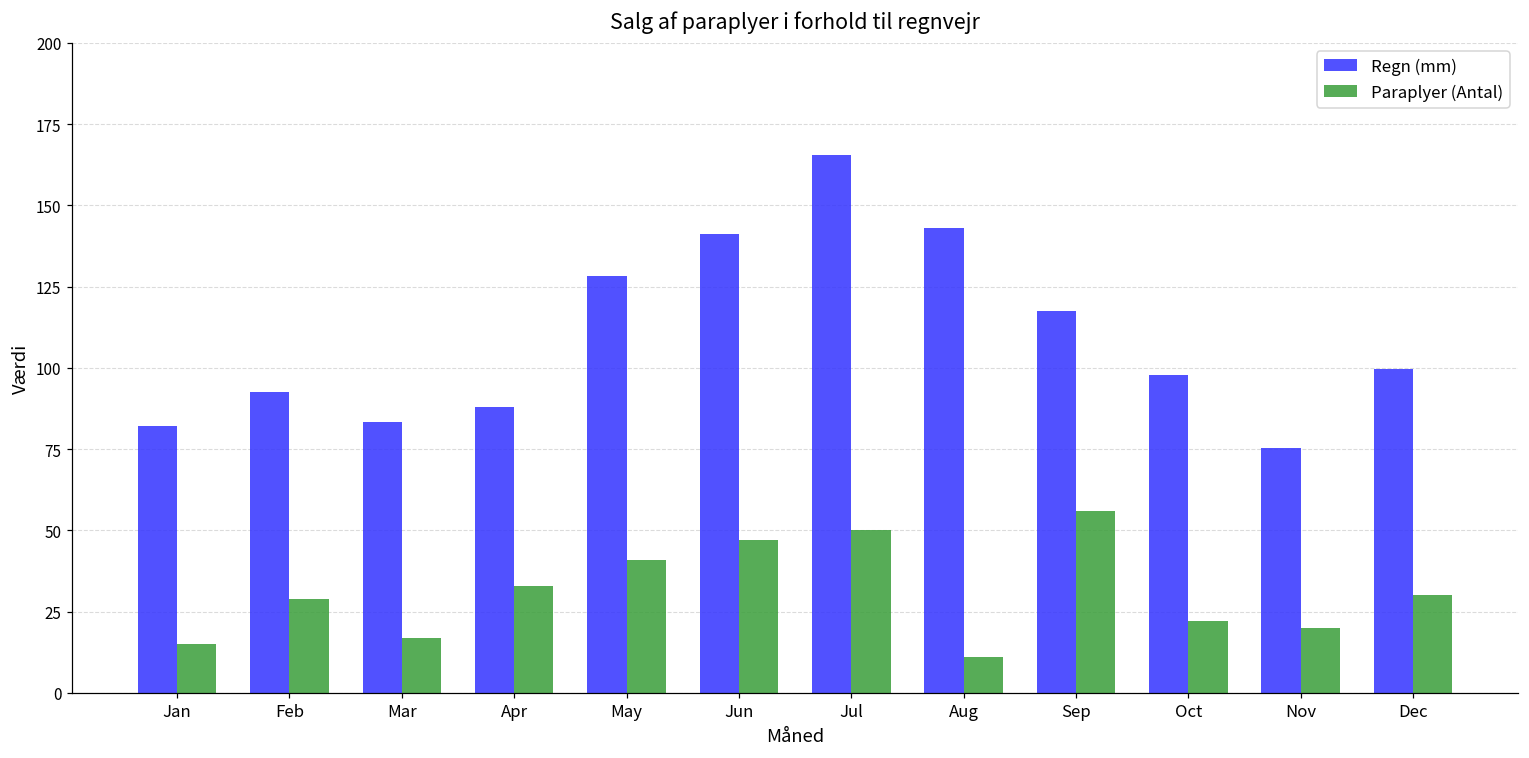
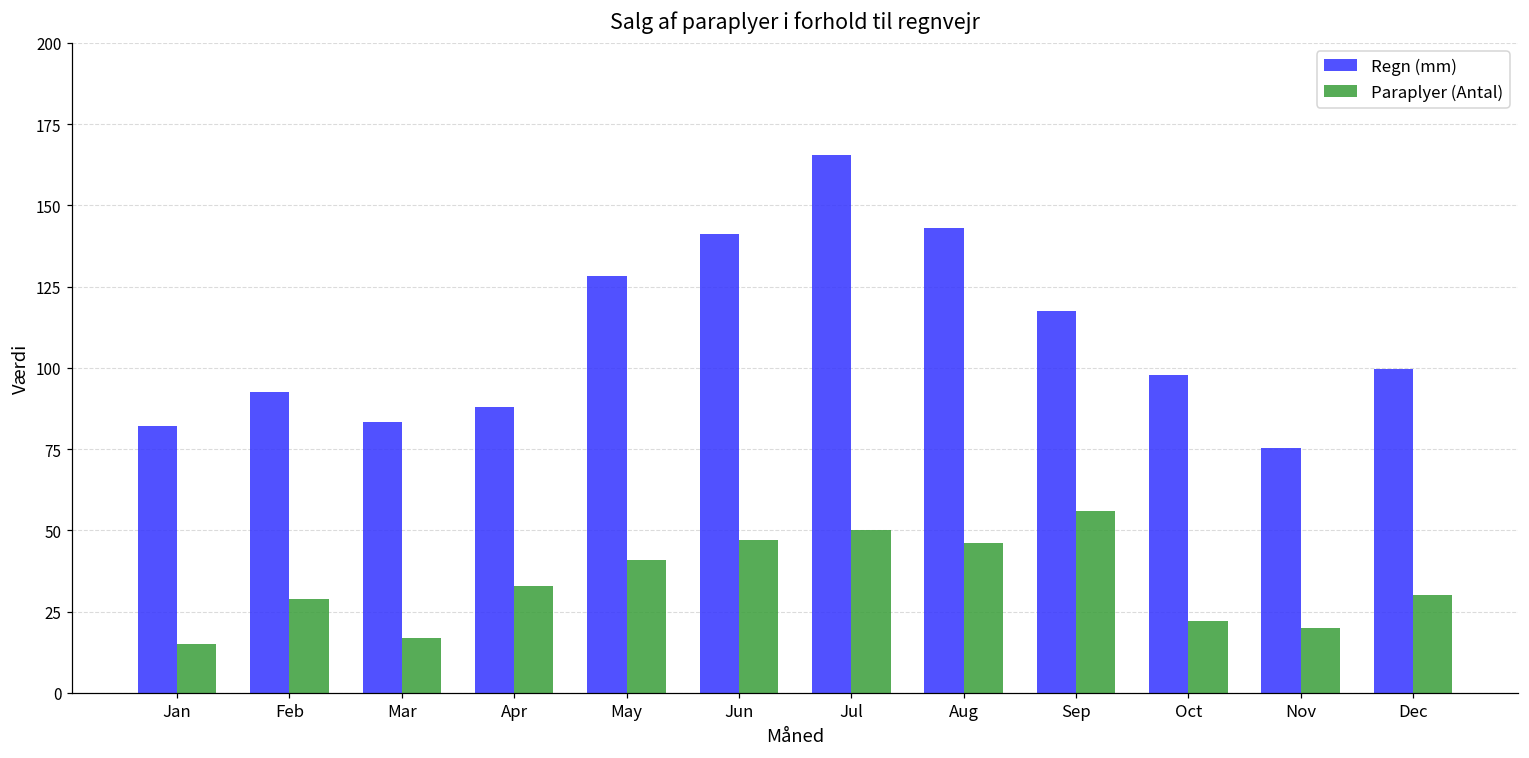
Paraplyer (Antal), Aug: 11 -> 46
